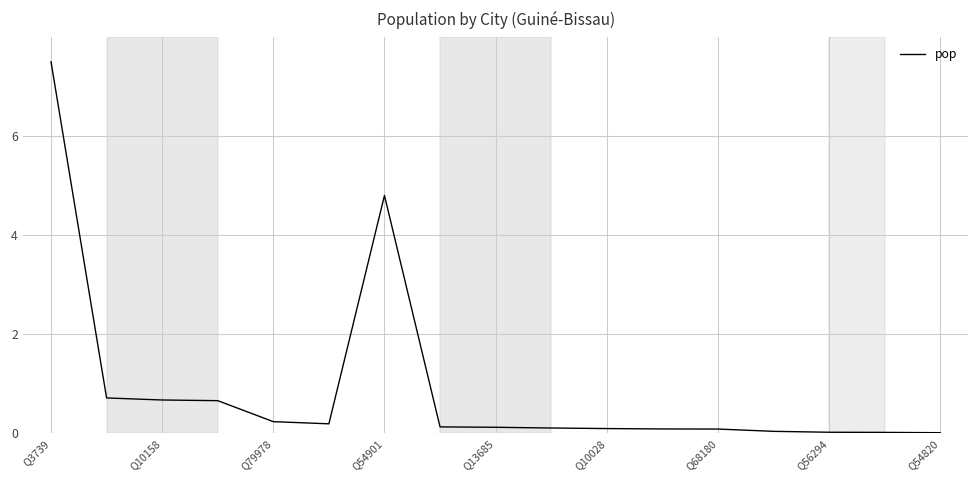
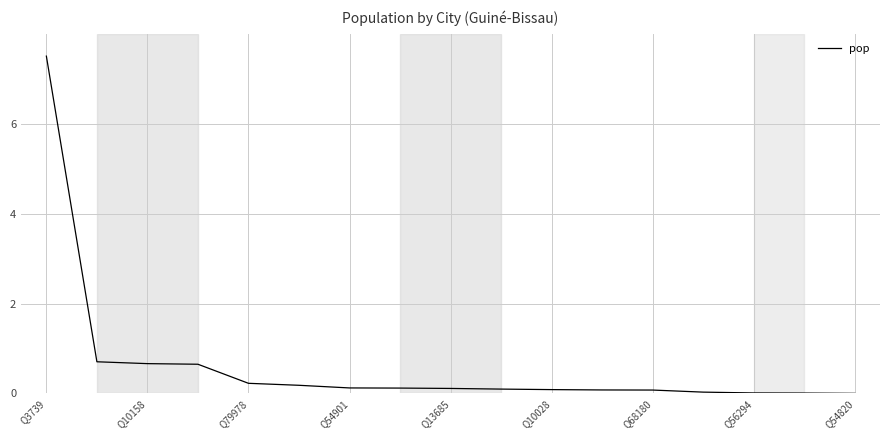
Q54901: 4.8 -> 0.1
